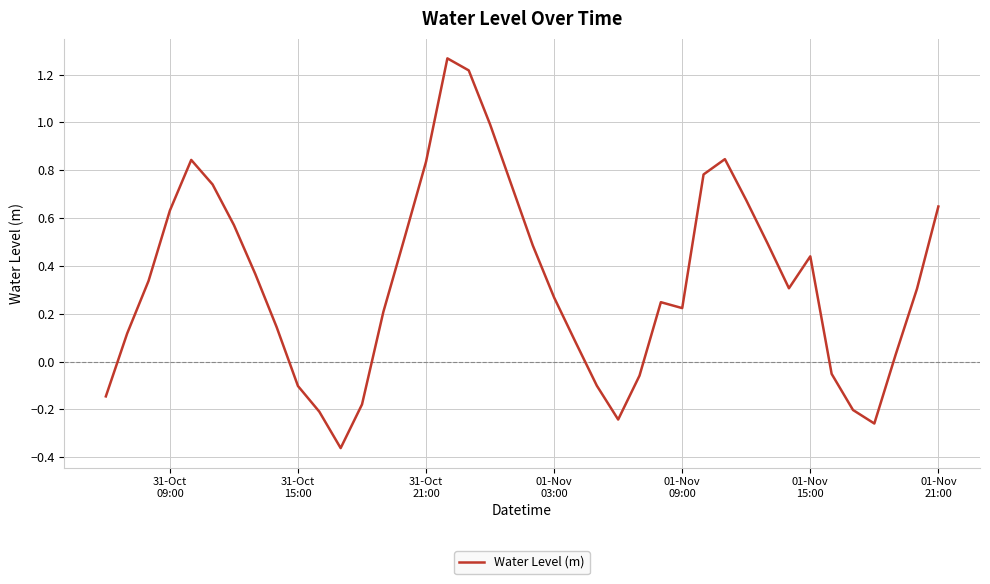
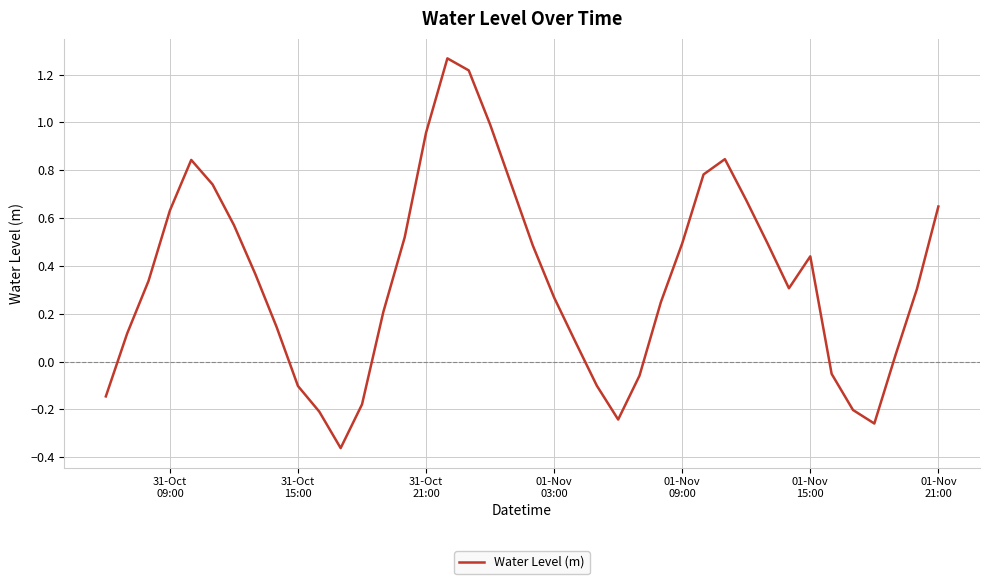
31-Oct 21:00: 0.84 -> 0.96
01-Nov 09:00: 0.22 -> 0.49
